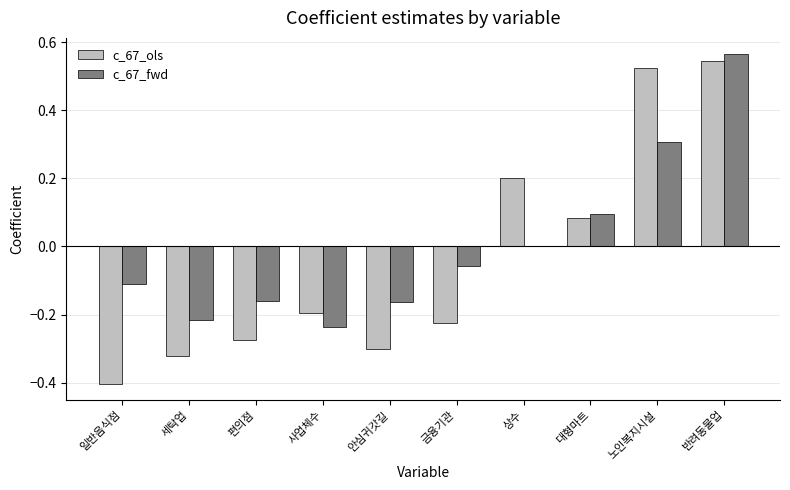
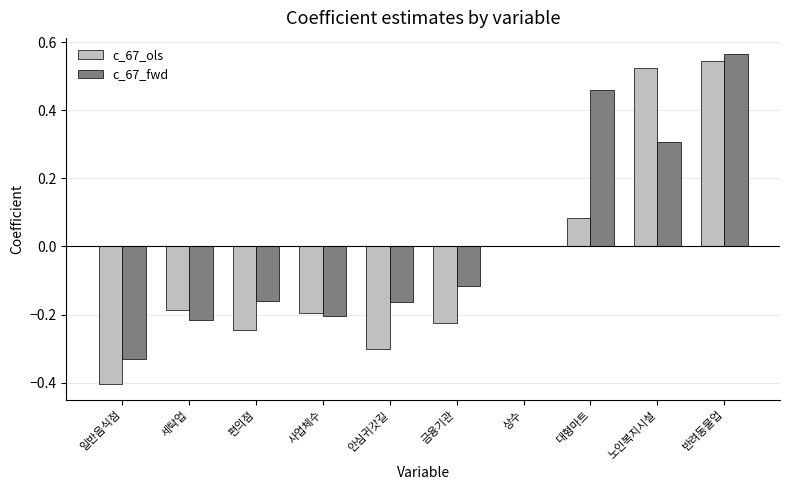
c_67_fwd, 일반음식점: -0.11 -> -0.33
c_67_ols, 세탁업: -0.32 -> -0.19
c_67_ols, 편의점: -0.28 -> -0.25
c_67_fwd, 사업체수: -0.24 -> -0.20
c_67_fwd, 금융기관: -0.06 -> -0.12
c_67_ols, 상수: 0.2 -> 0.0
c_67_fwd, 대형마트: 0.10 -> 0.46
